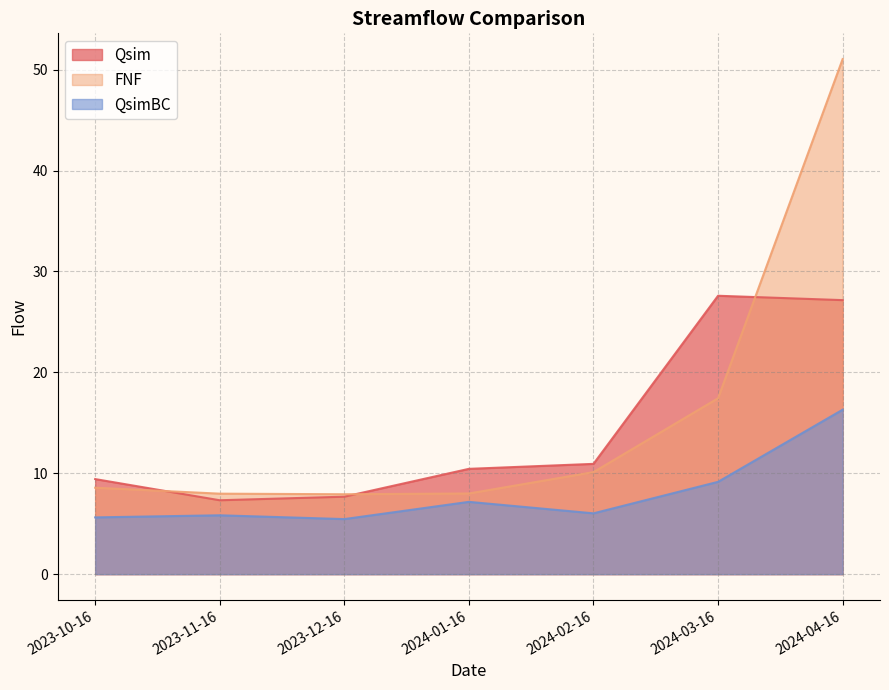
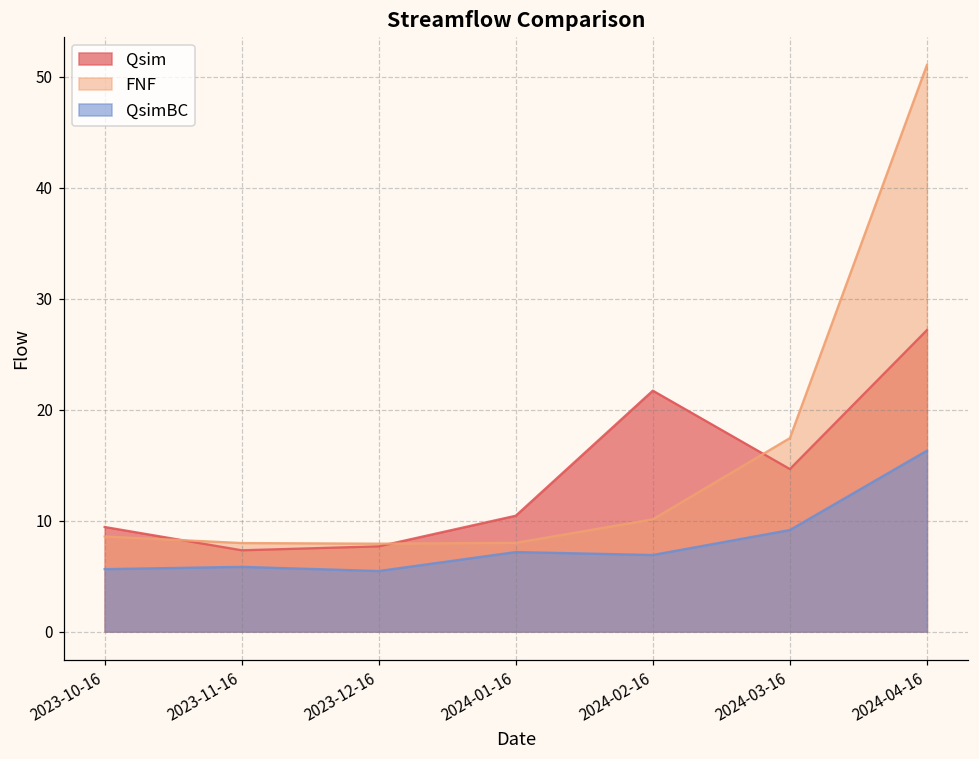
Qsim, 2024-02-16: 10.9 -> 21.7
QsimBC, 2024-02-16: 6.0 -> 6.9
Qsim, 2024-03-16: 27.6 -> 14.6
